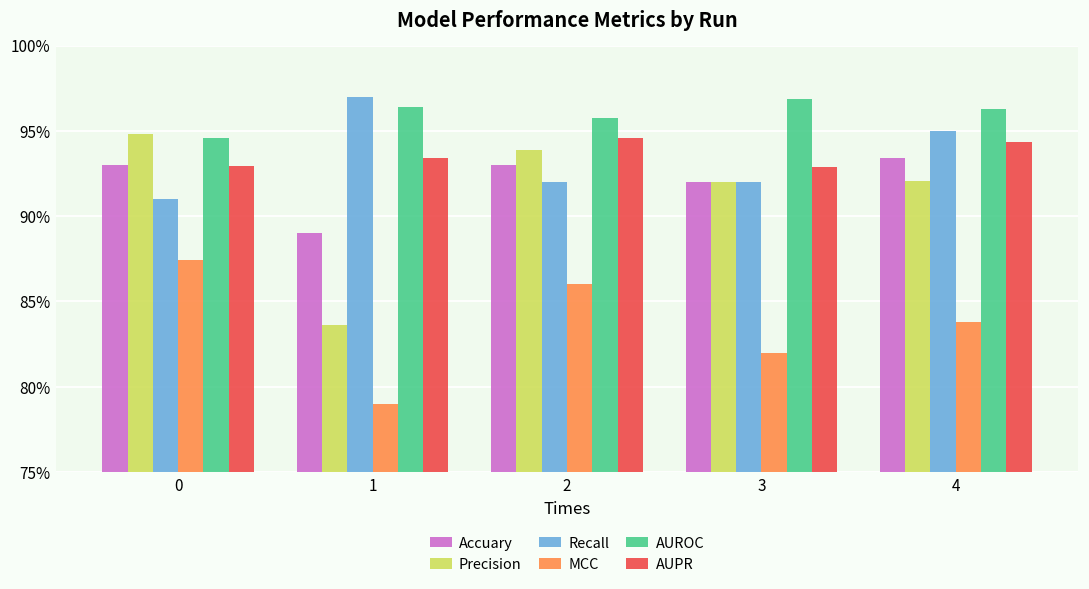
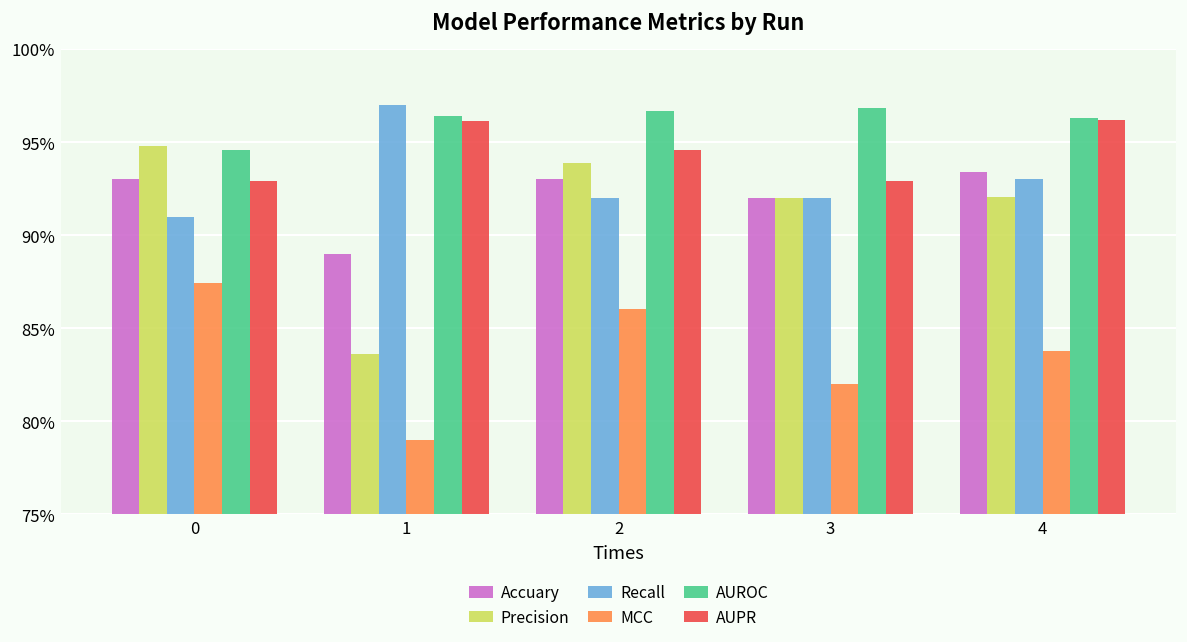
AUPR, 1: 93.4% -> 96.1%
AUROC, 2: 95.8% -> 96.7%
Recall, 4: 95.0% -> 93.0%
AUPR, 4: 94.3% -> 96.2%
